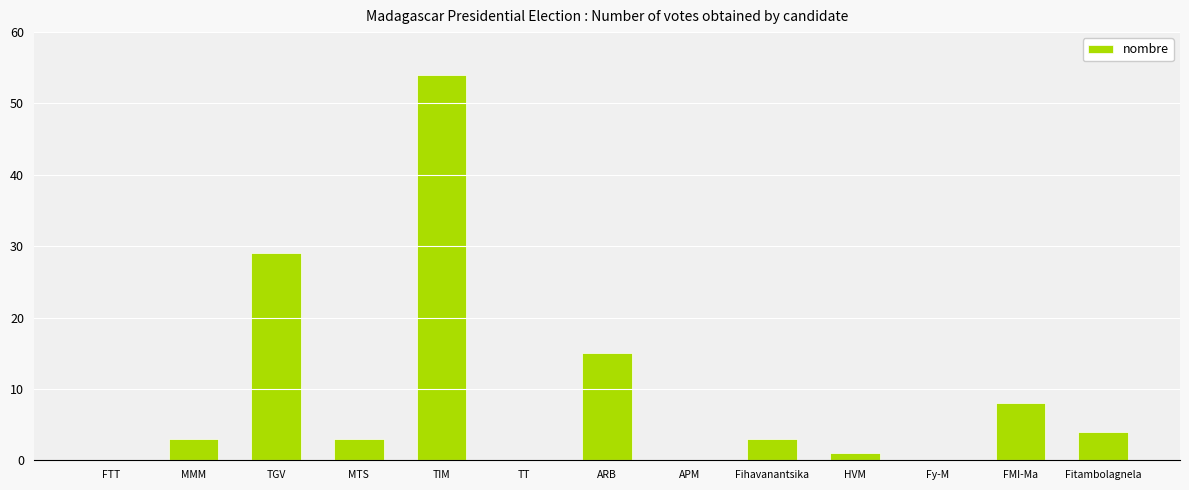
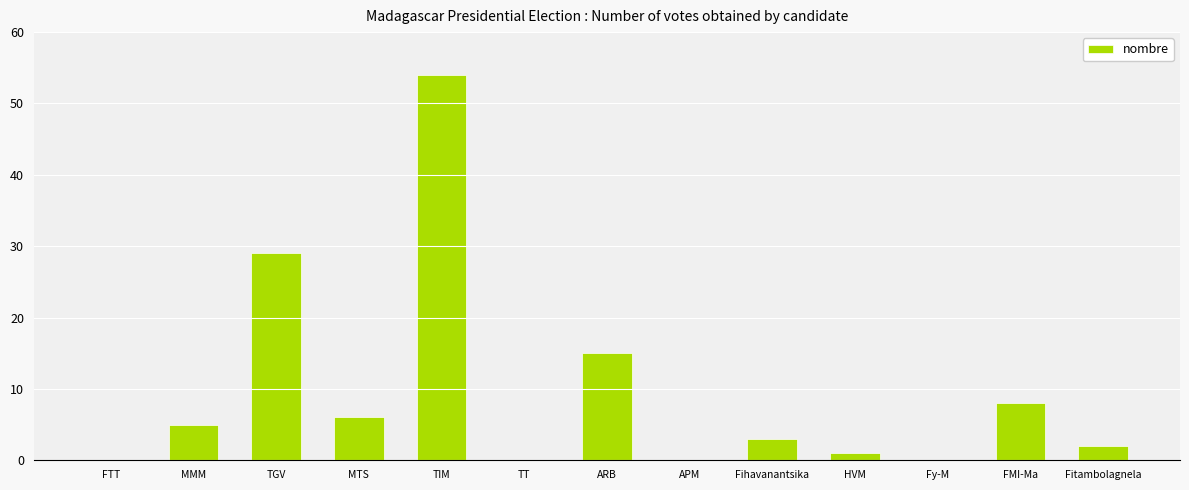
MMM: 3 -> 5
MTS: 3 -> 6
Fitambolagnela: 4 -> 2
